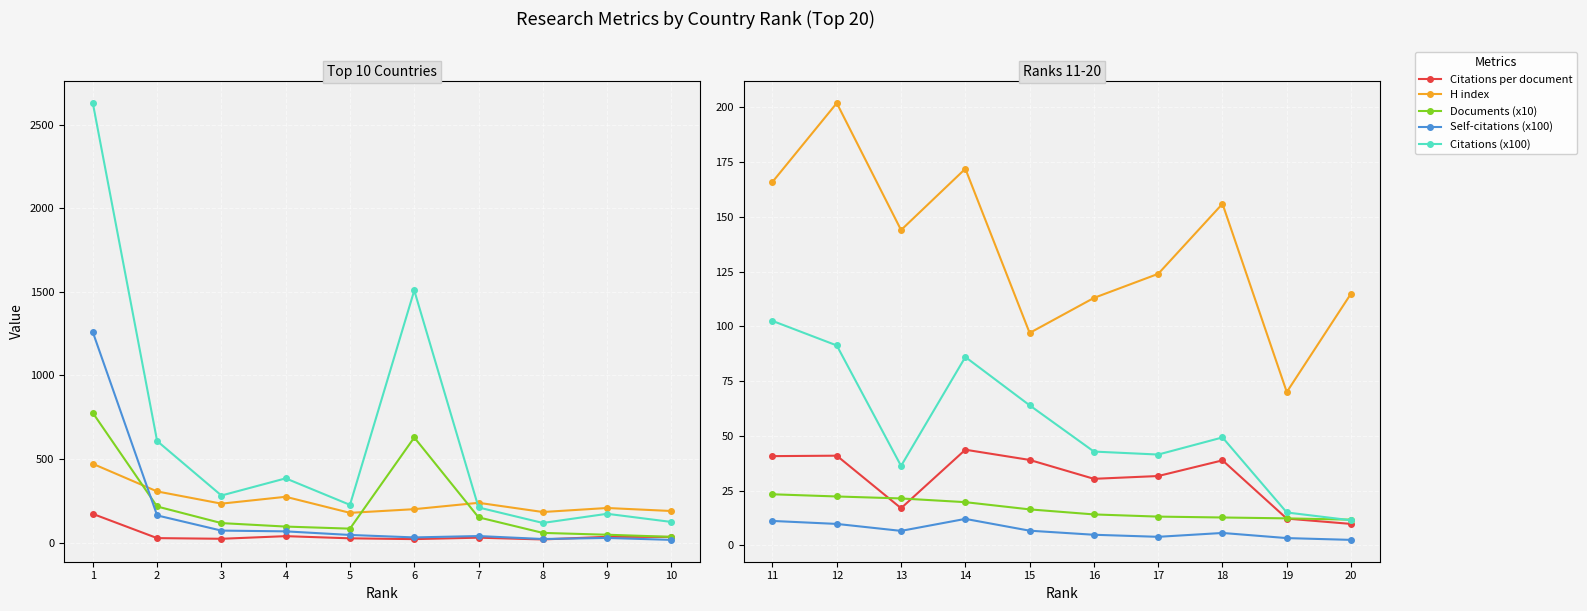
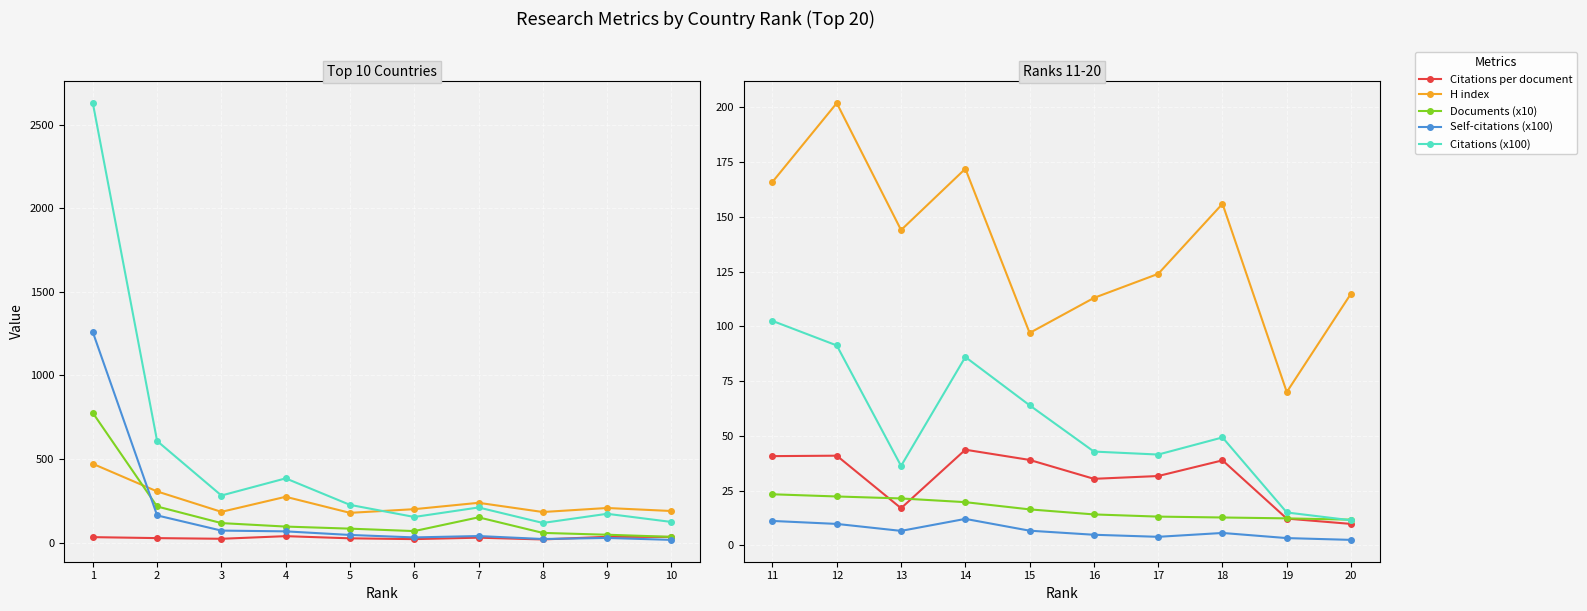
Top 10 Countries, Citations per document, 1: 170 -> 30
Top 10 Countries, H index, 3: 230 -> 190
Top 10 Countries, Documents (x10), 6: 630 -> 70
Top 10 Countries, Citations (x100), 6: 1510 -> 150
